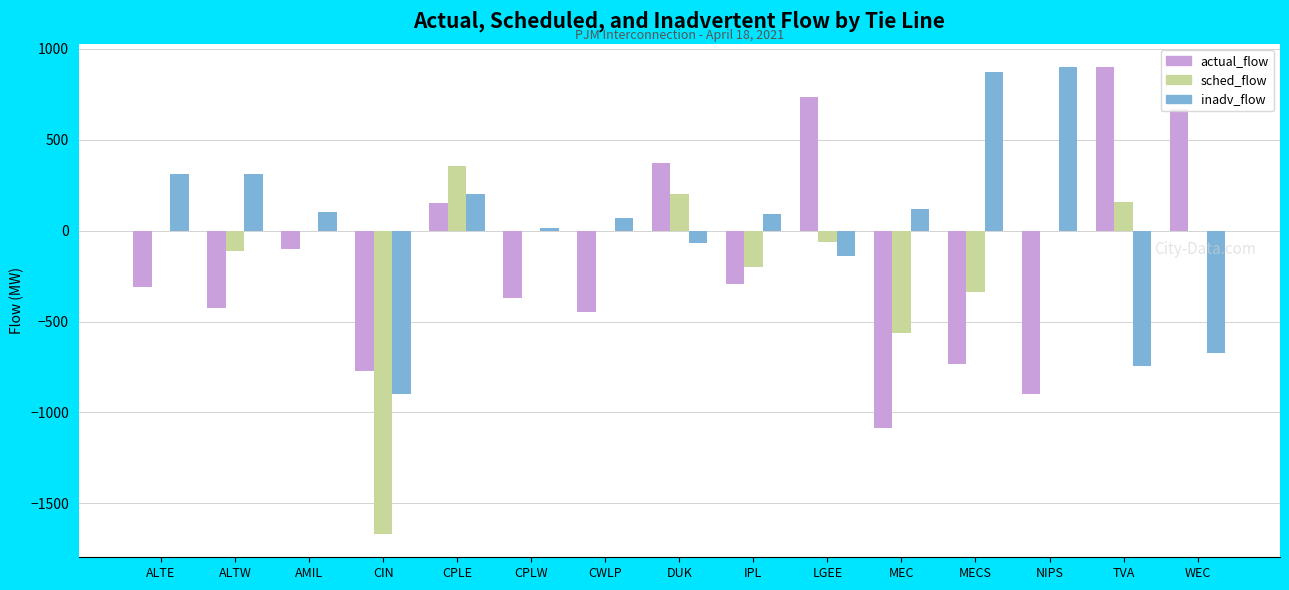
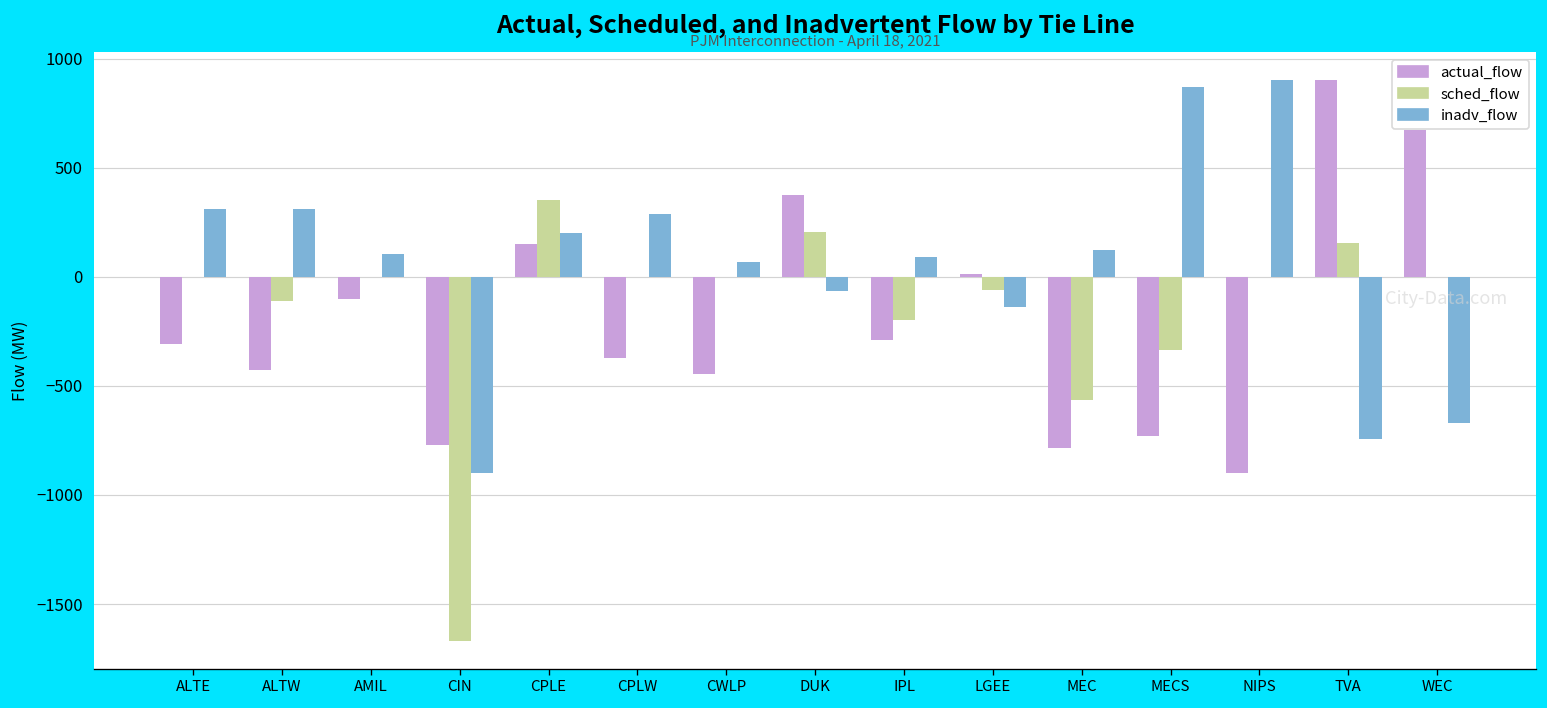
inadv_flow, CPLW: 10 -> 290
actual_flow, LGEE: 730 -> 20
actual_flow, MEC: -1090 -> -780
